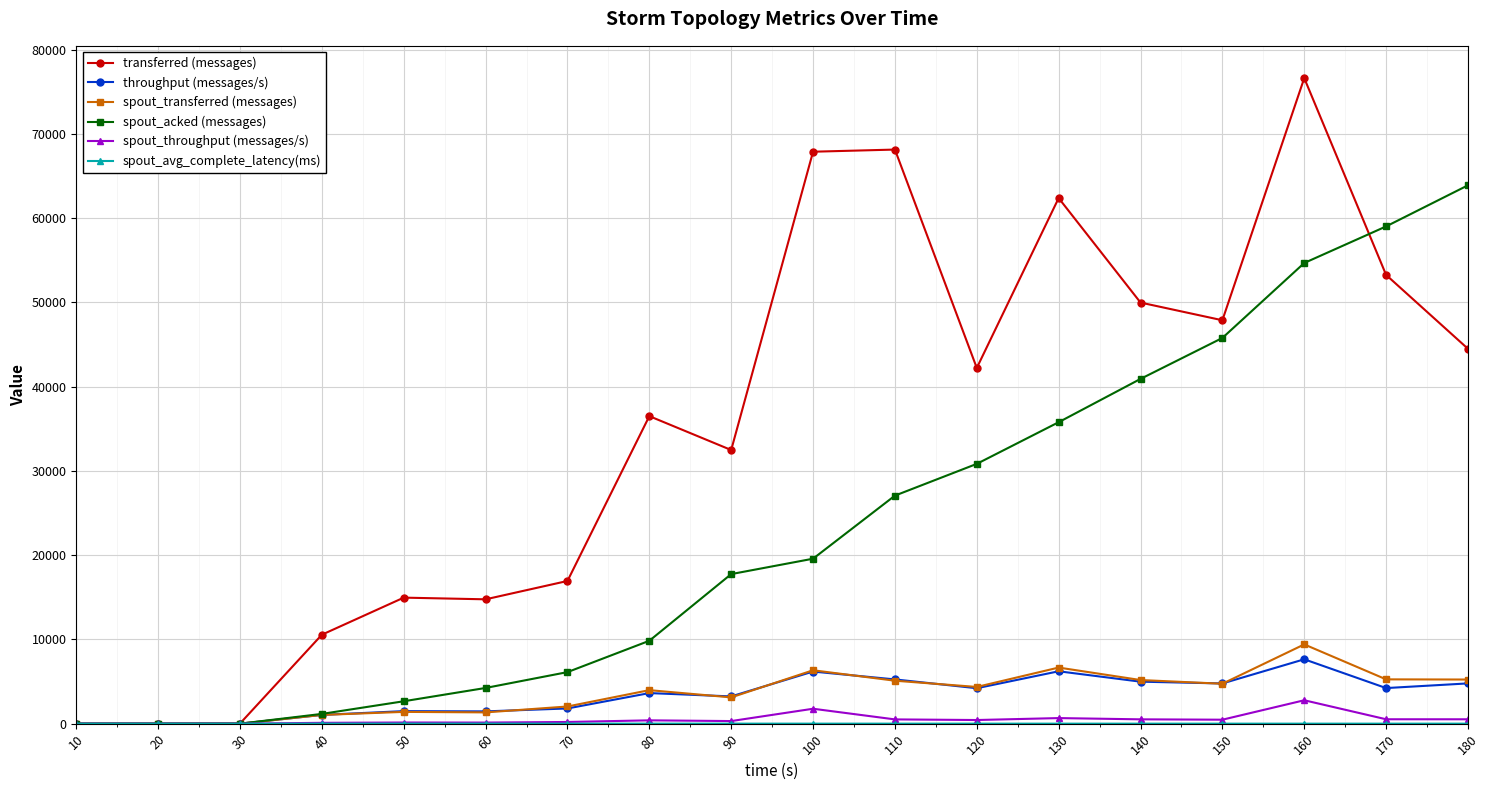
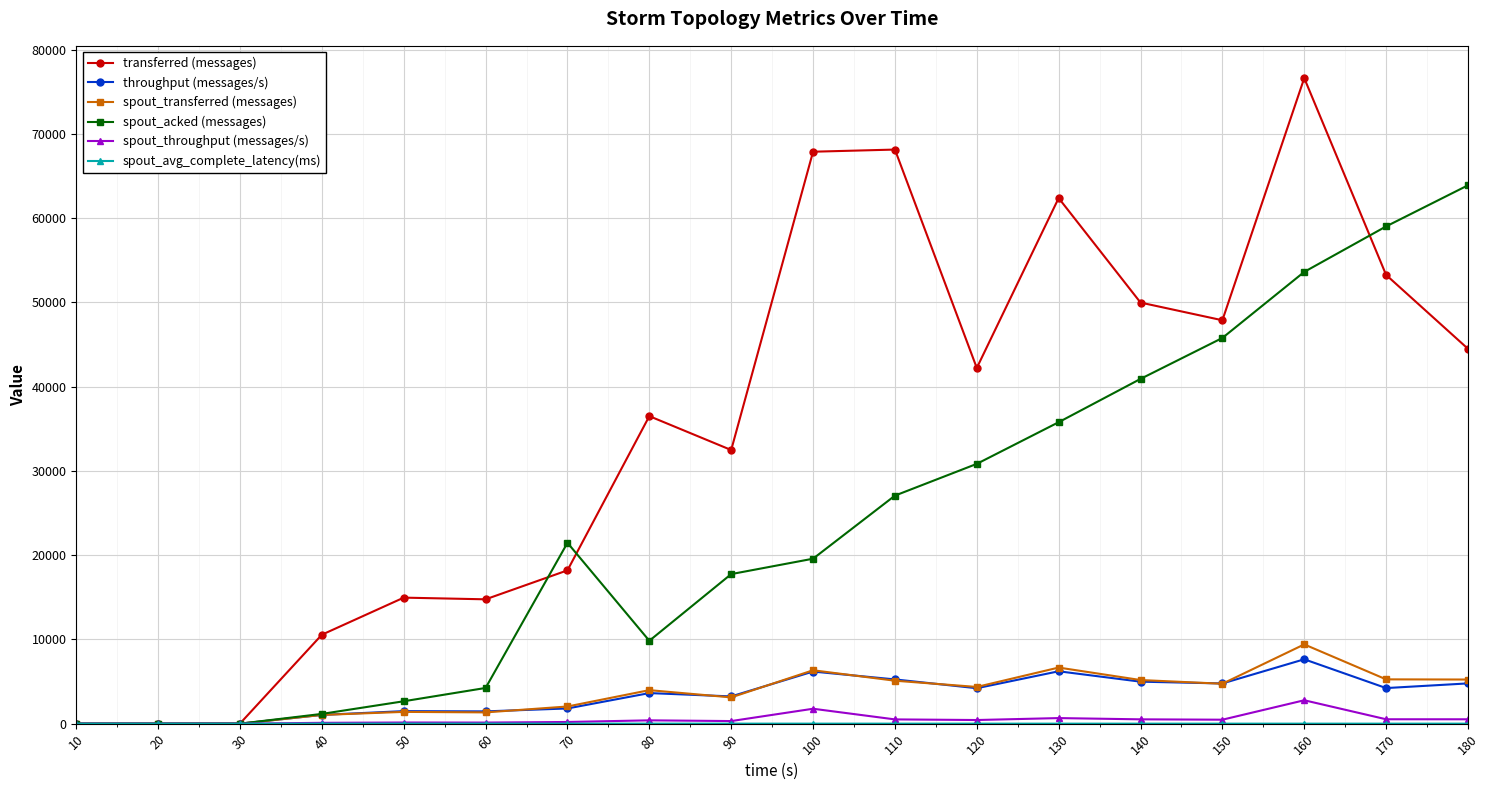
transferred (messages), 70: 17000 -> 18000
spout_acked (messages), 70: 6000 -> 21000
spout_acked (messages), 160: 55000 -> 54000
